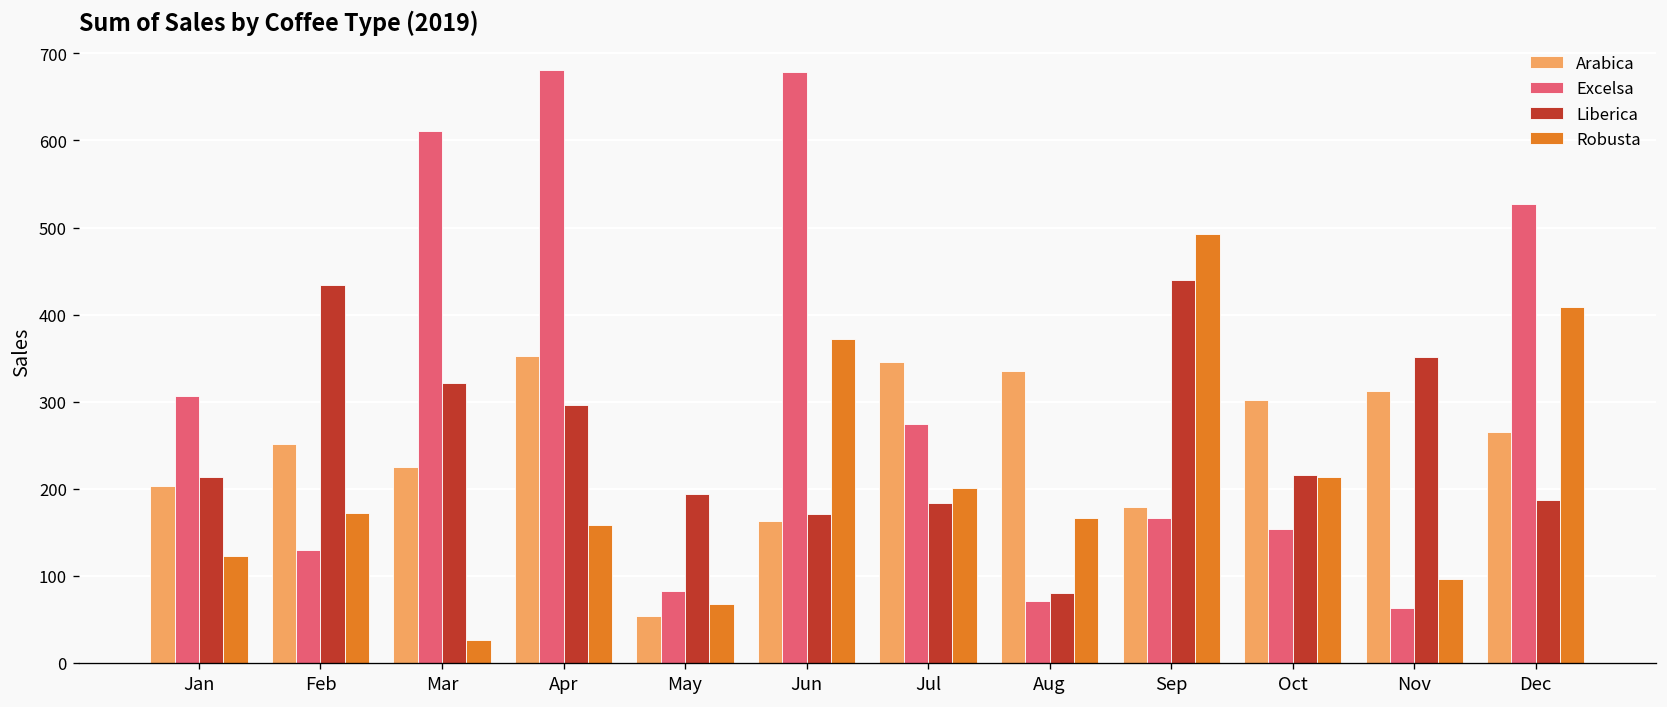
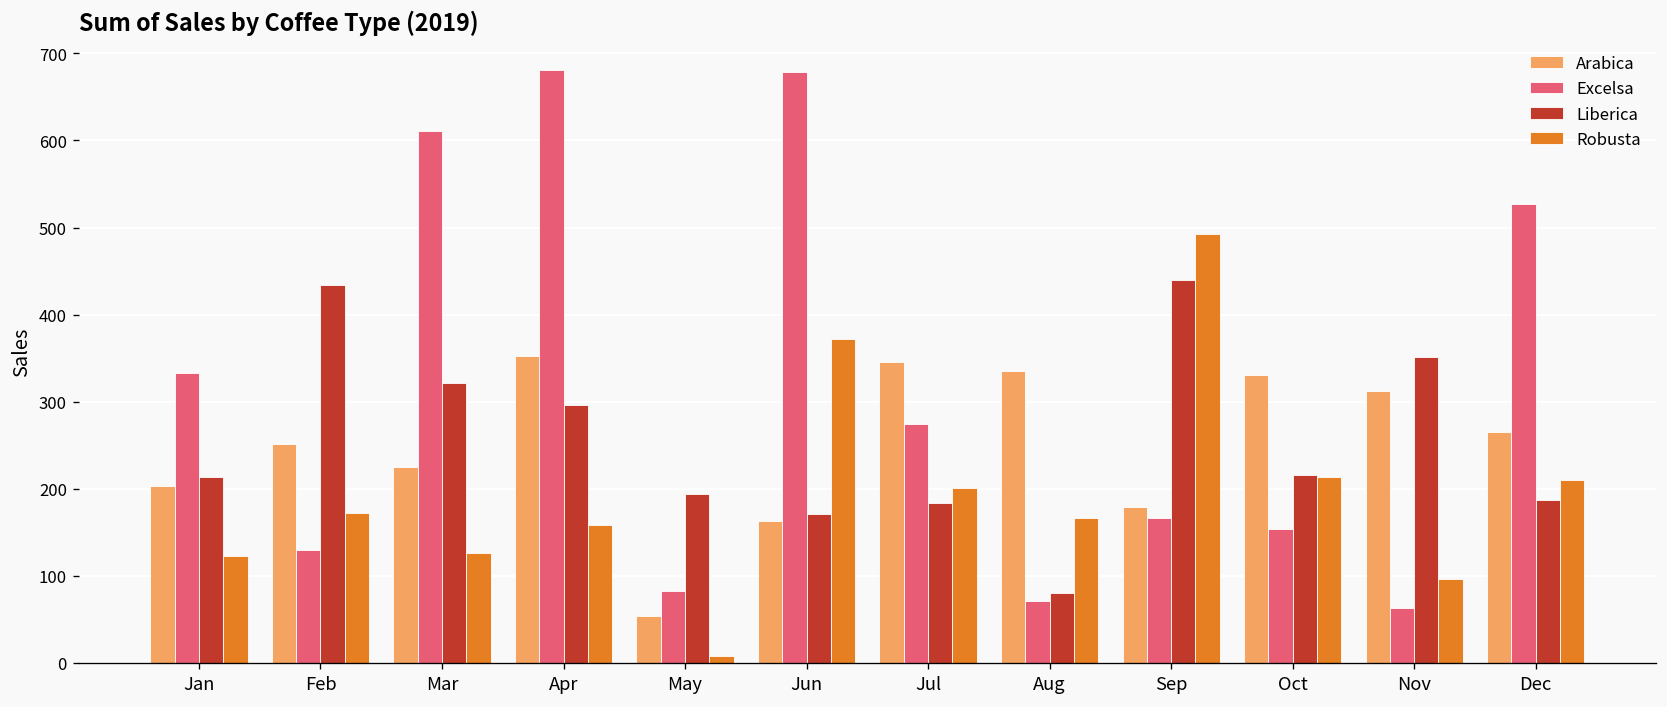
Excelsa, Jan: 310 -> 330
Robusta, Mar: 30 -> 130
Robusta, May: 70 -> 10
Arabica, Oct: 300 -> 330
Robusta, Dec: 410 -> 210
